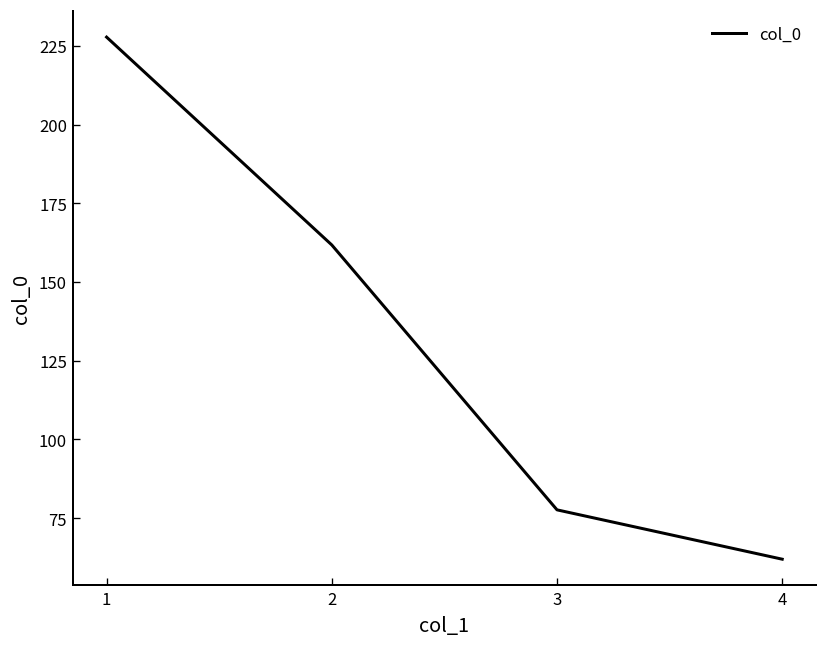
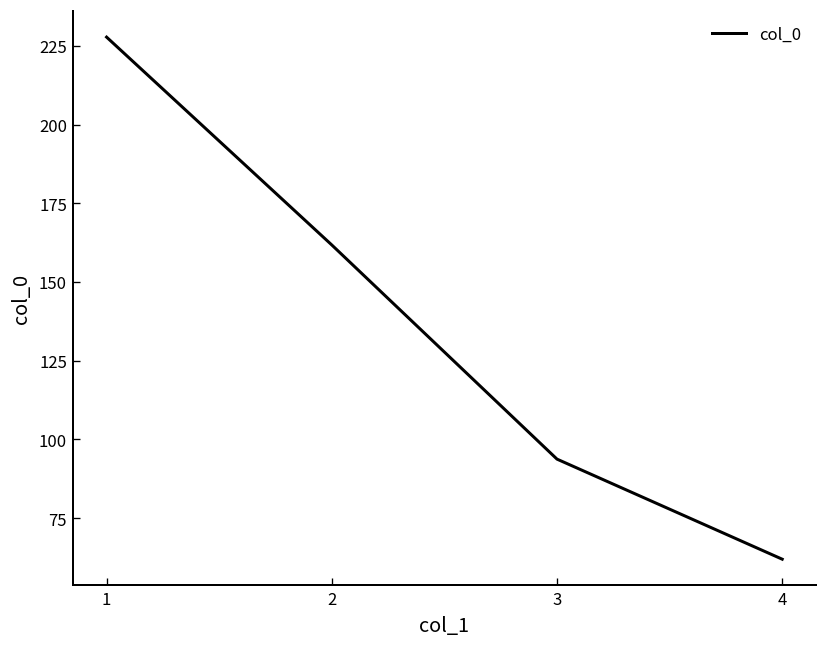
3: 78 -> 94
